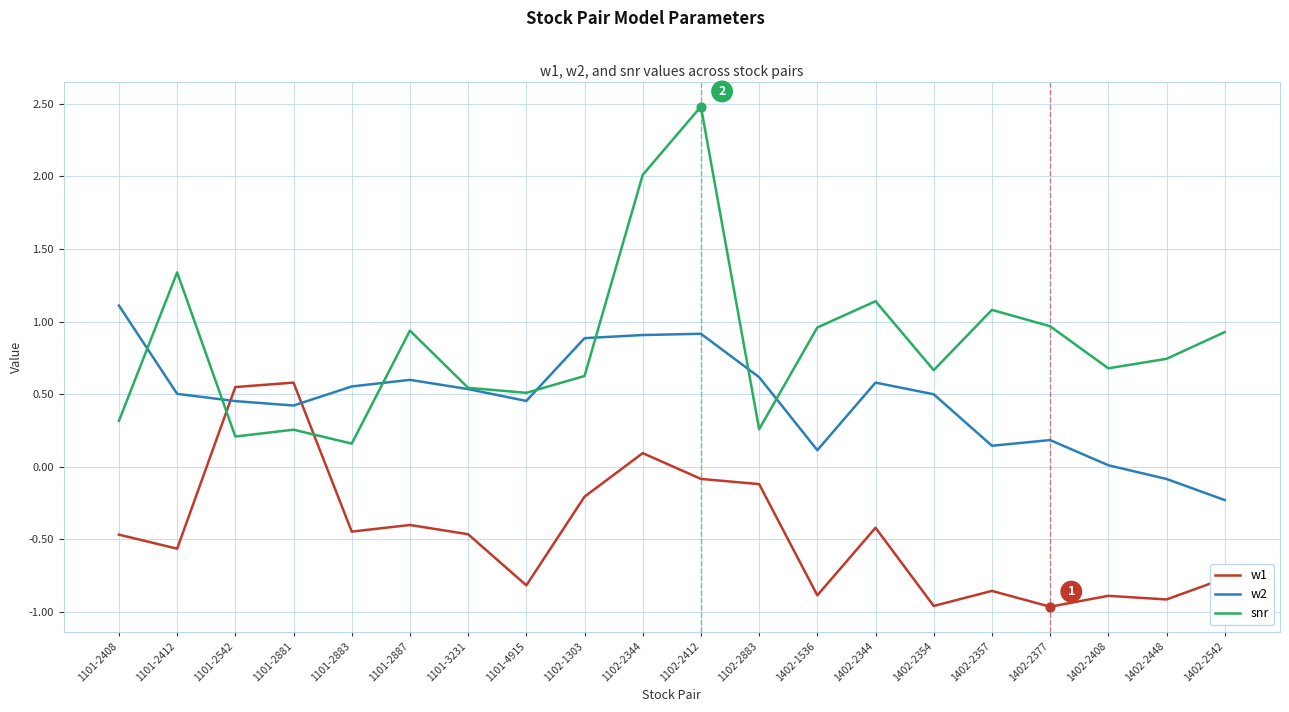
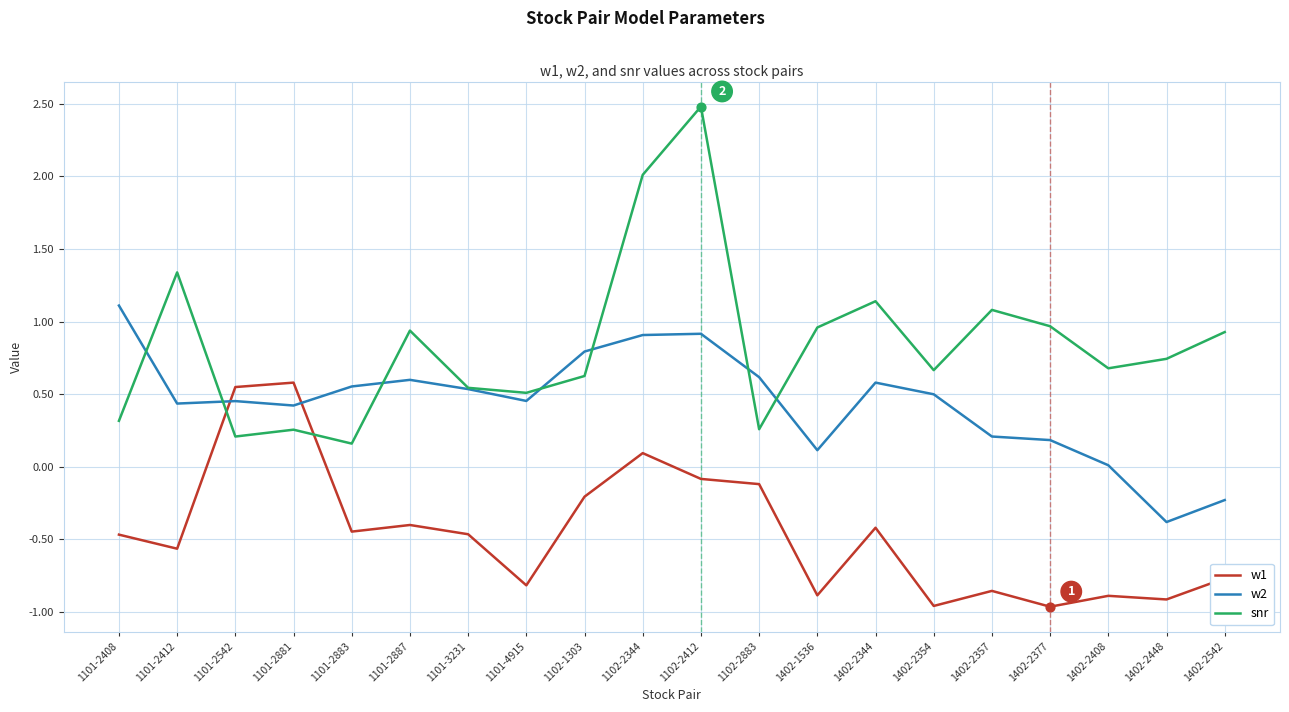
w2, 1101-2412: 0.50 -> 0.43
w2, 1102-1303: 0.89 -> 0.79
w2, 1402-2357: 0.14 -> 0.21
w2, 1402-2448: -0.08 -> -0.38
